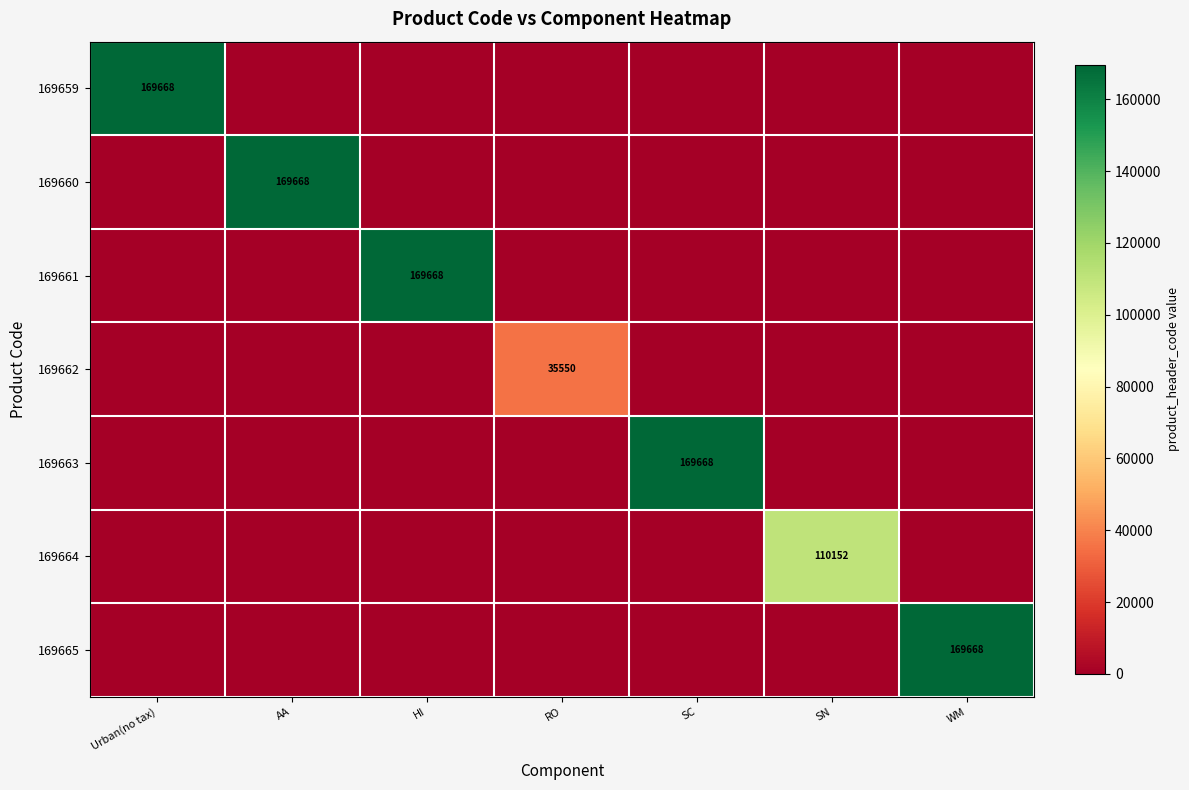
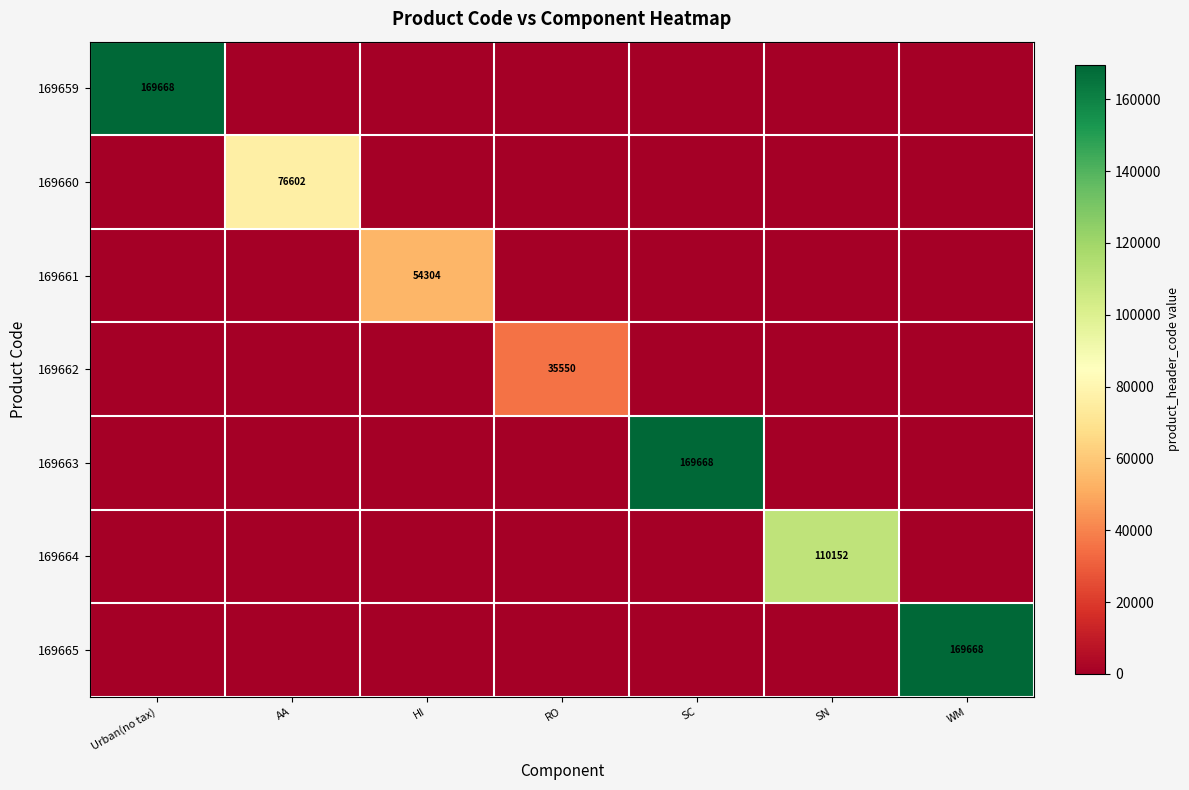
169660, AA: 169668 -> 76602
169661, HI: 169668 -> 54304
